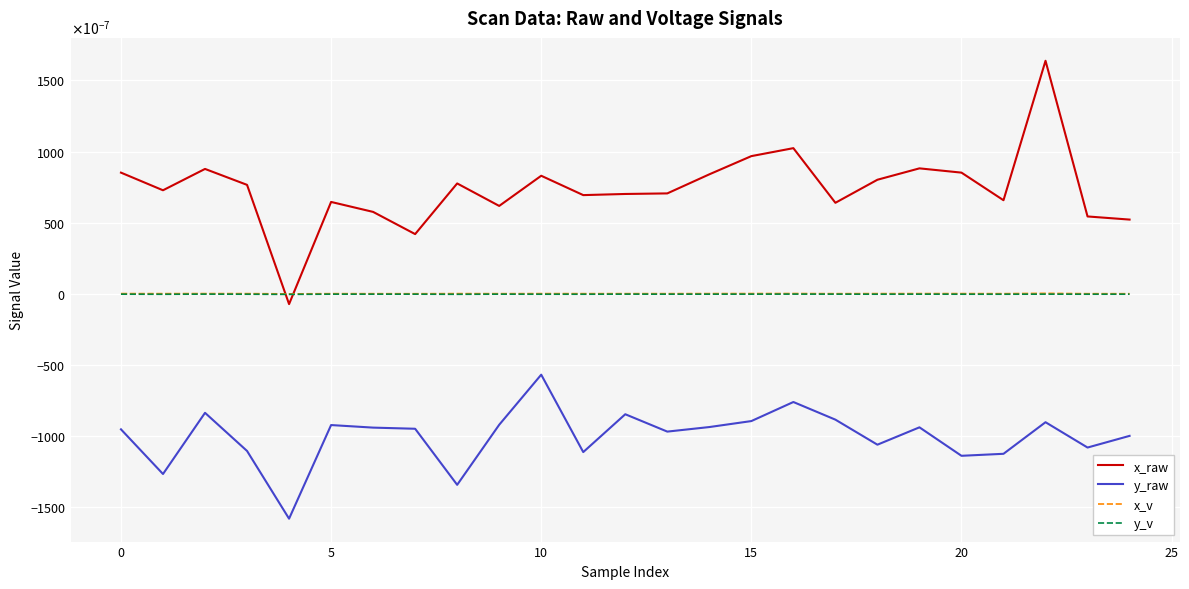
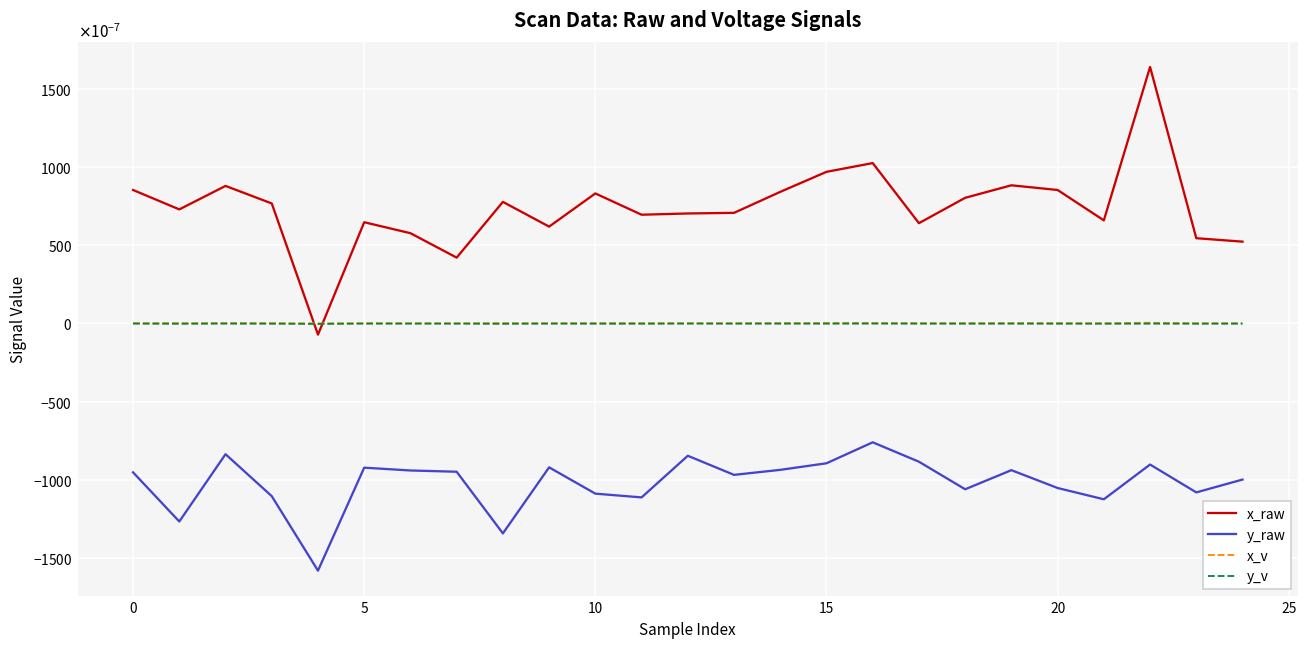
y_raw, 10: -0.000057 -> -0.000109
y_raw, 20: -0.000114 -> -0.000105
